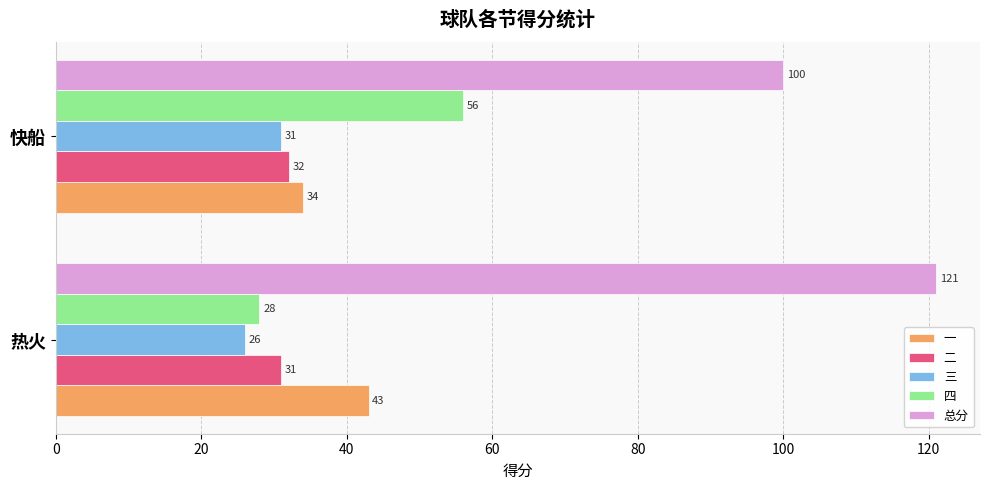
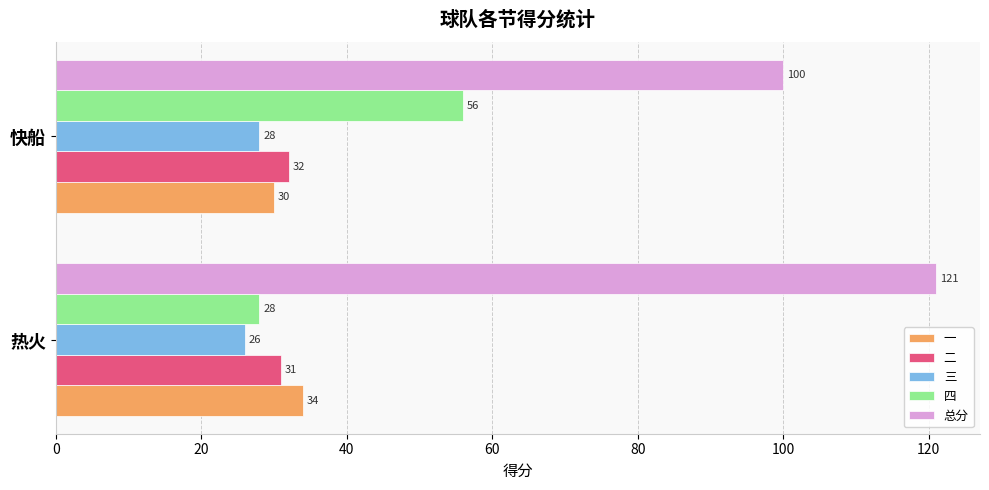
三, 快船: 31 -> 28
一, 快船: 34 -> 30
一, 热火: 43 -> 34
